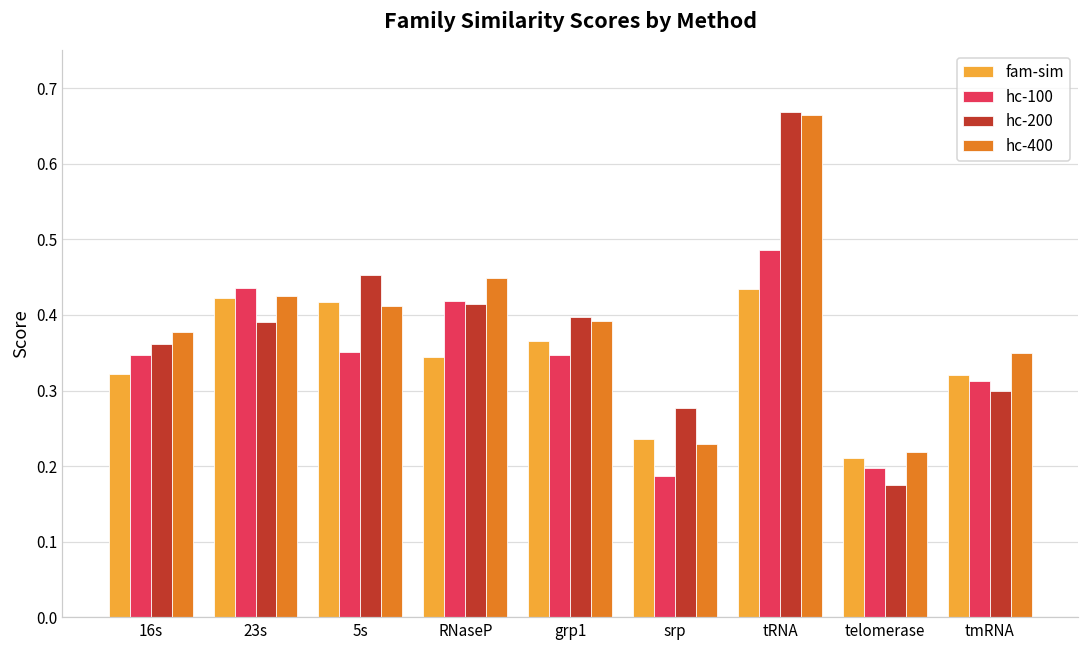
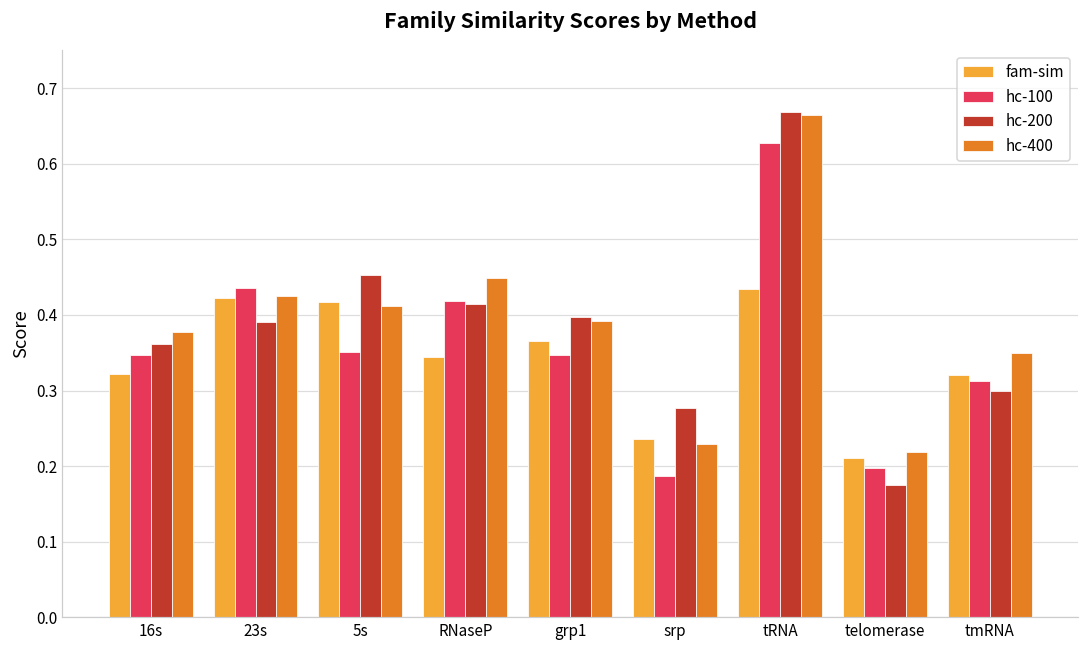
hc-100, tRNA: 0.49 -> 0.63
